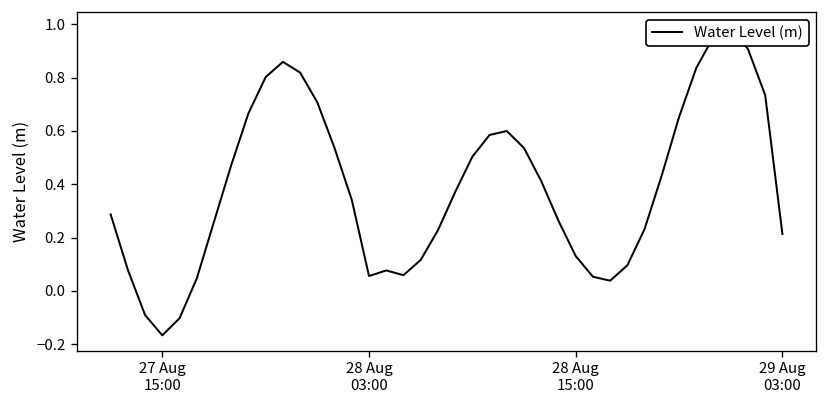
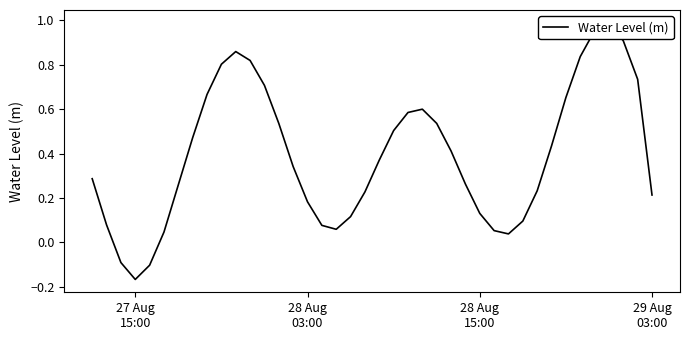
28 Aug 03:00: 0.06 -> 0.18
